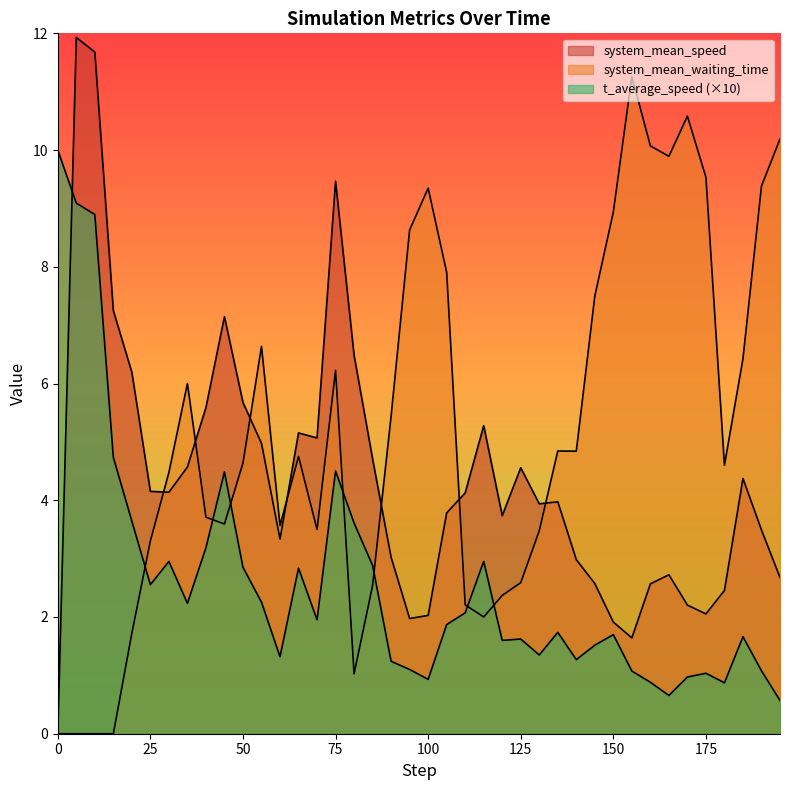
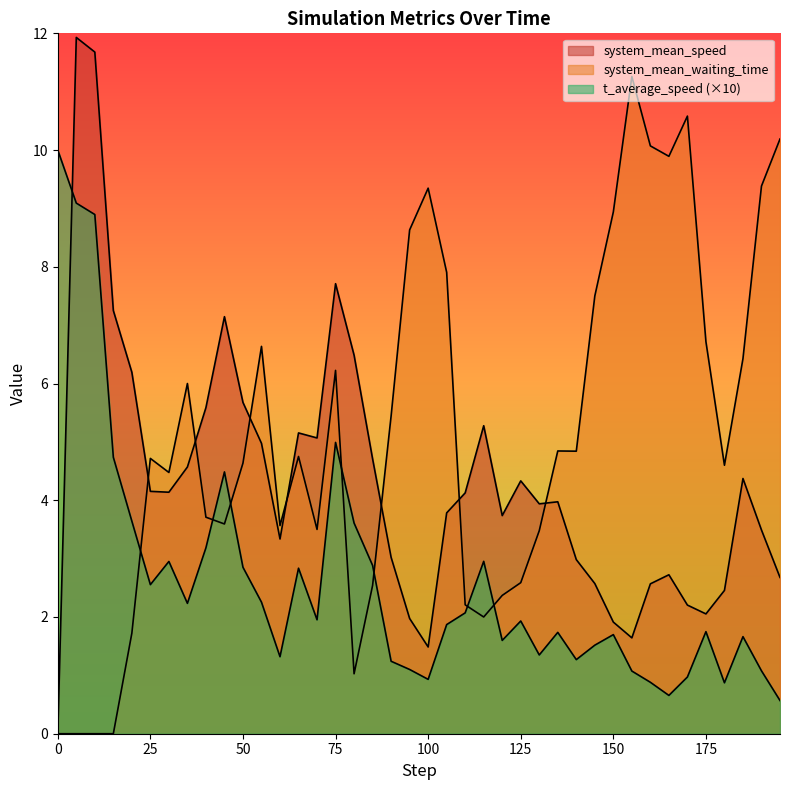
system_mean_waiting_time, 25: 3.3 -> 4.7
system_mean_speed, 75: 9.5 -> 7.7
t_average_speed (×10), 75: 4.5 -> 5.0
system_mean_speed, 100: 2.0 -> 1.5
system_mean_speed, 125: 4.6 -> 4.3
t_average_speed (×10), 125: 1.6 -> 1.9
system_mean_waiting_time, 175: 9.5 -> 6.7
t_average_speed (×10), 175: 1.0 -> 1.7
